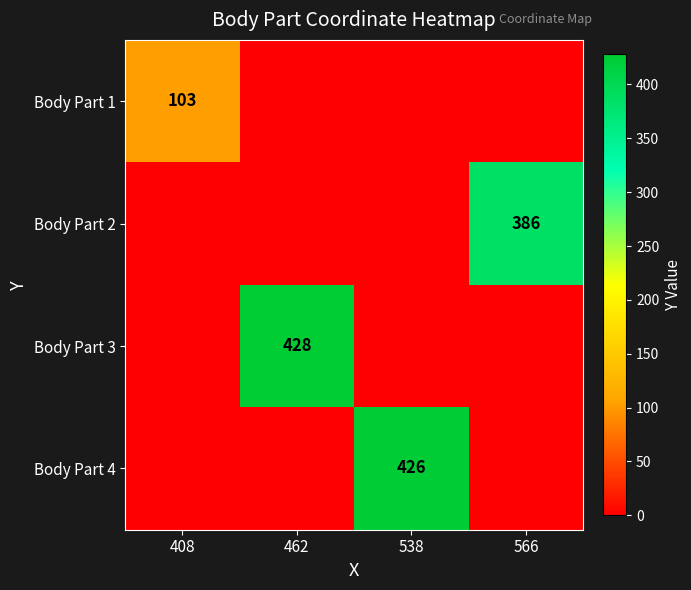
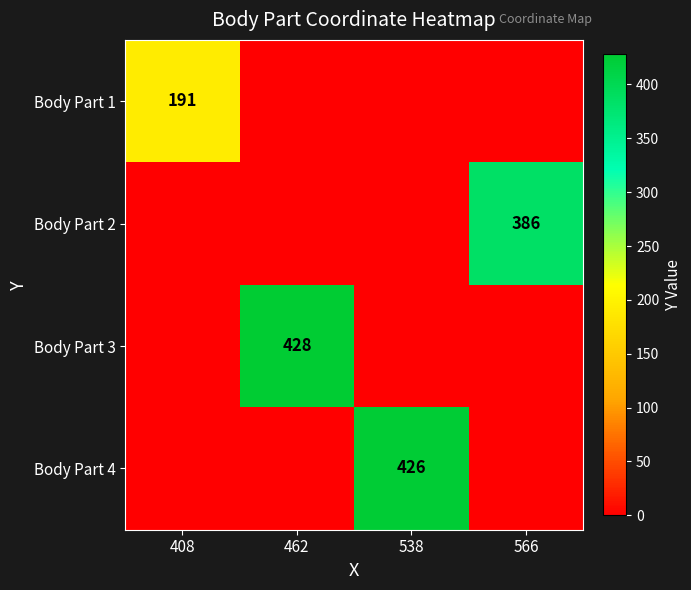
Body Part 1, 408: 103 -> 191
